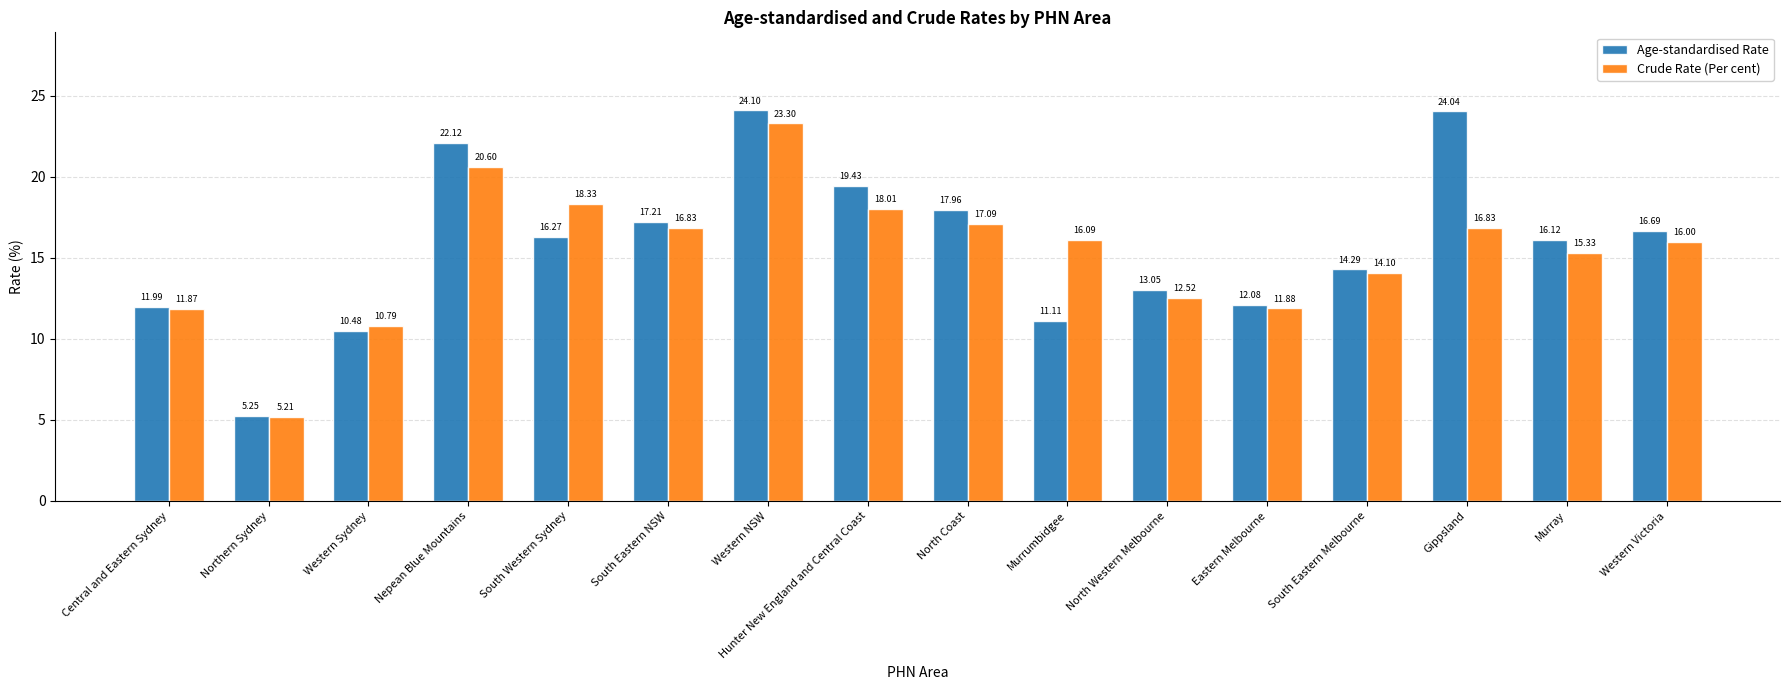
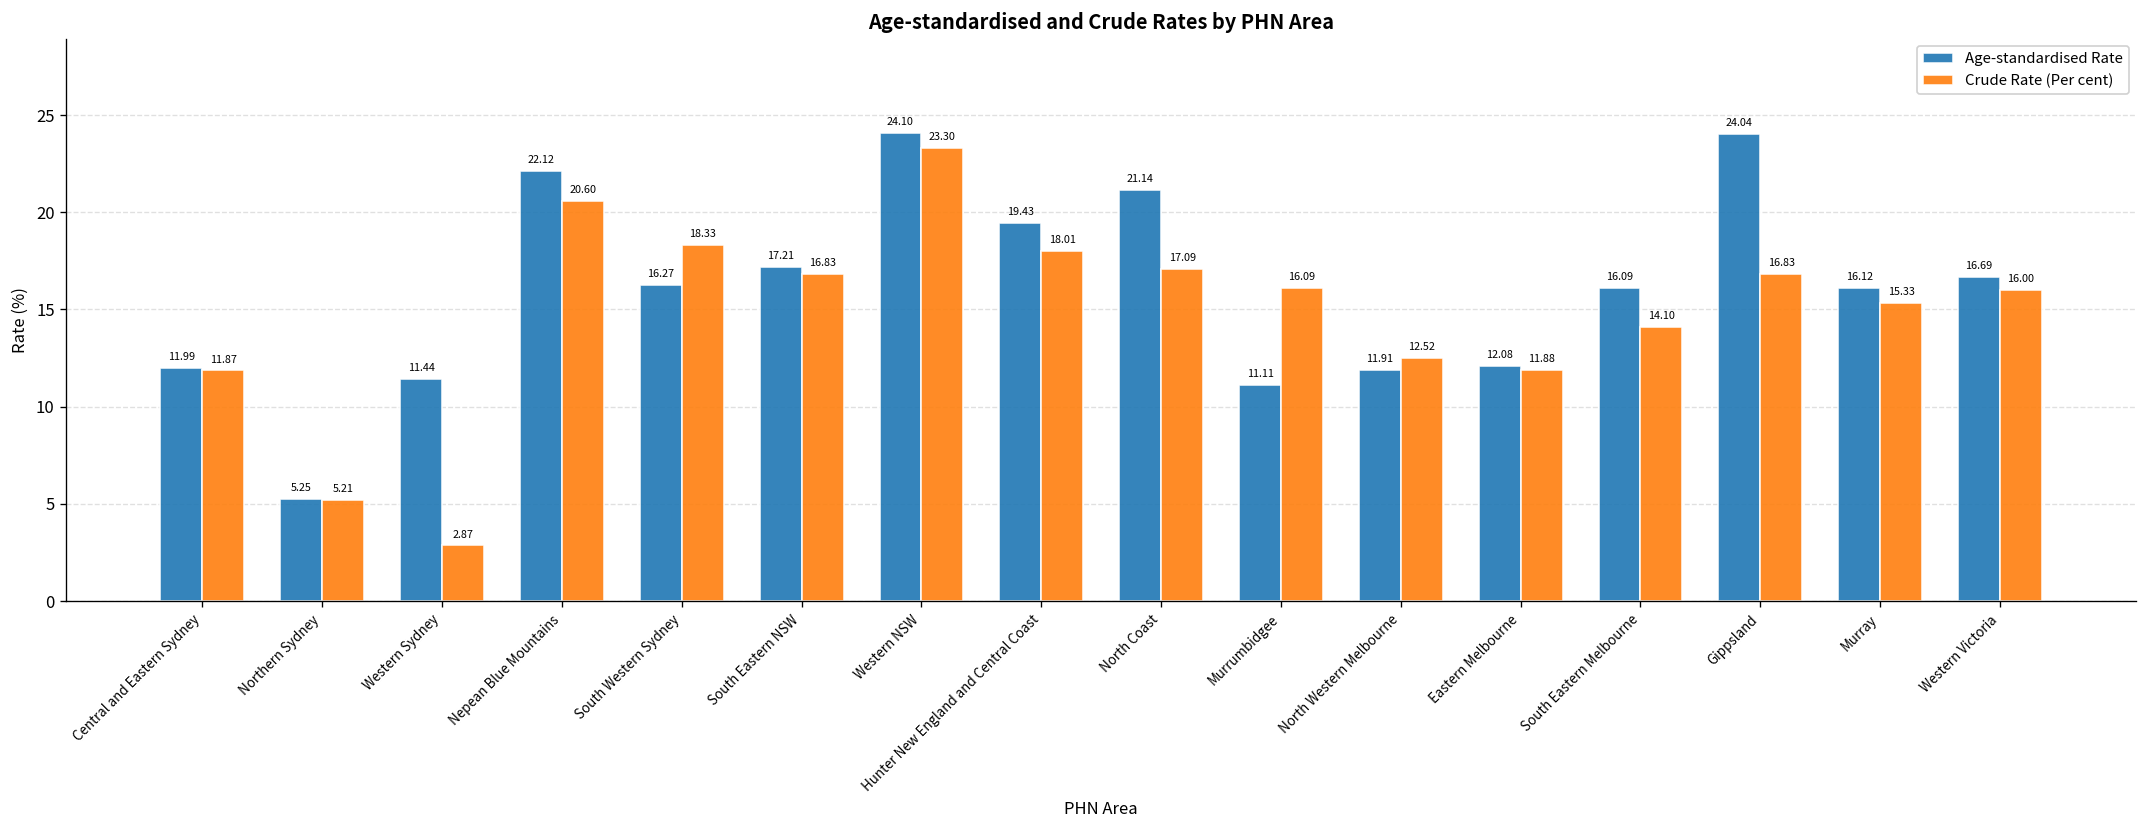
Age-standardised Rate, Western Sydney: 10.48 -> 11.44
Crude Rate (Per cent), Western Sydney: 10.79 -> 2.87
Age-standardised Rate, North Coast: 17.96 -> 21.14
Age-standardised Rate, North Western Melbourne: 13.05 -> 11.91
Age-standardised Rate, South Eastern Melbourne: 14.29 -> 16.09
